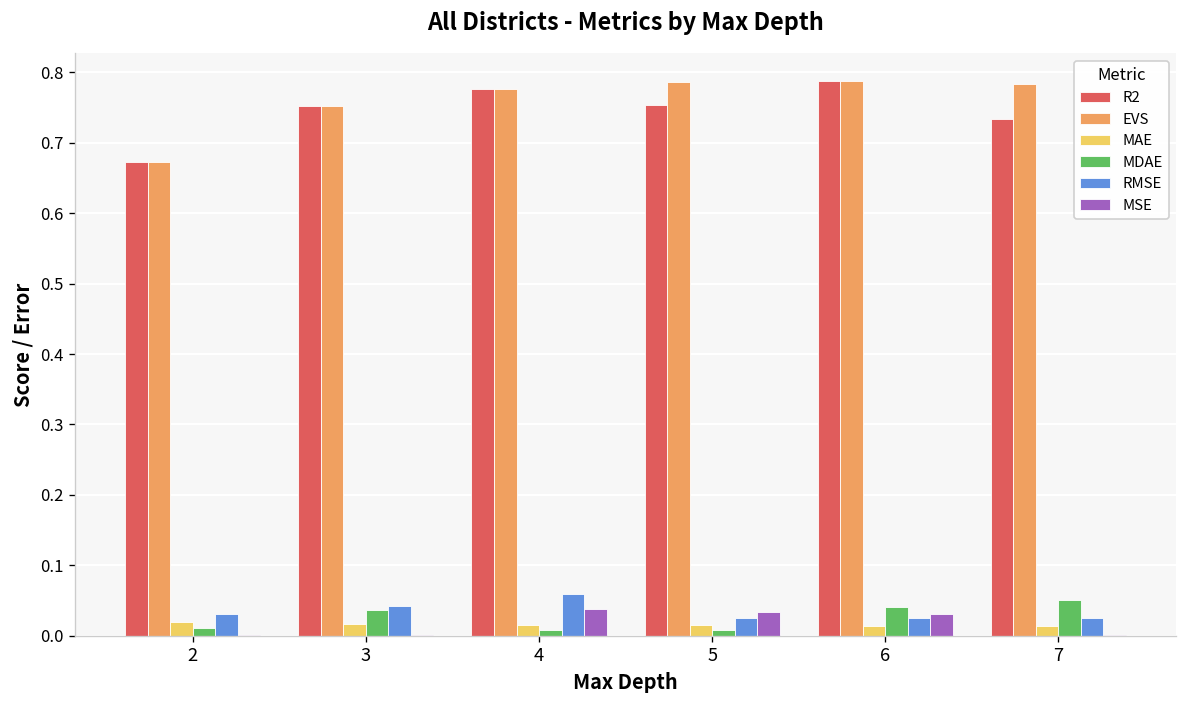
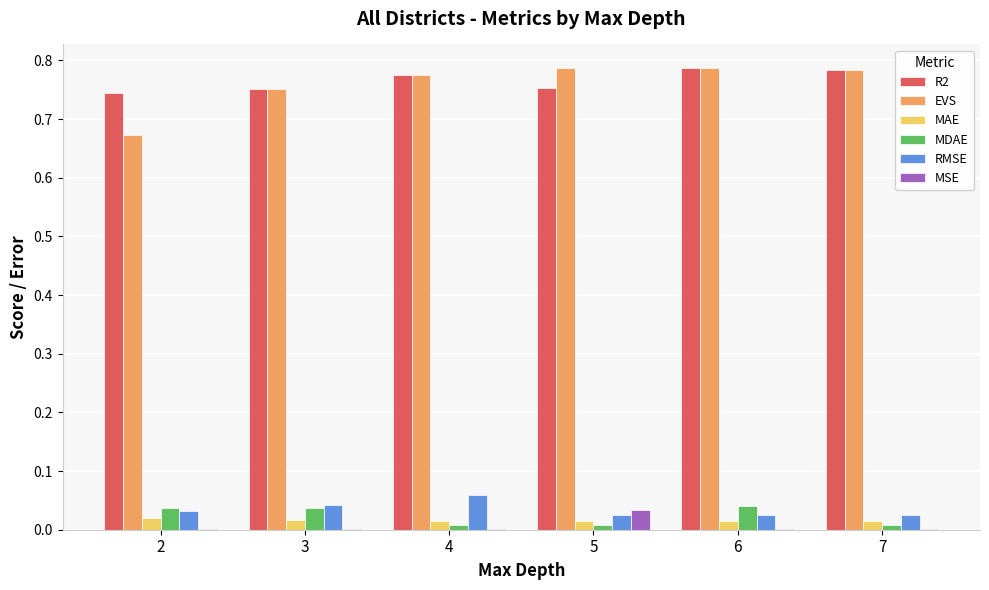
R2, 2: 0.67 -> 0.74
MDAE, 2: 0.01 -> 0.04
MSE, 4: 0.04 -> 0.00
MSE, 6: 0.03 -> 0.00
R2, 7: 0.73 -> 0.78
MDAE, 7: 0.05 -> 0.01
